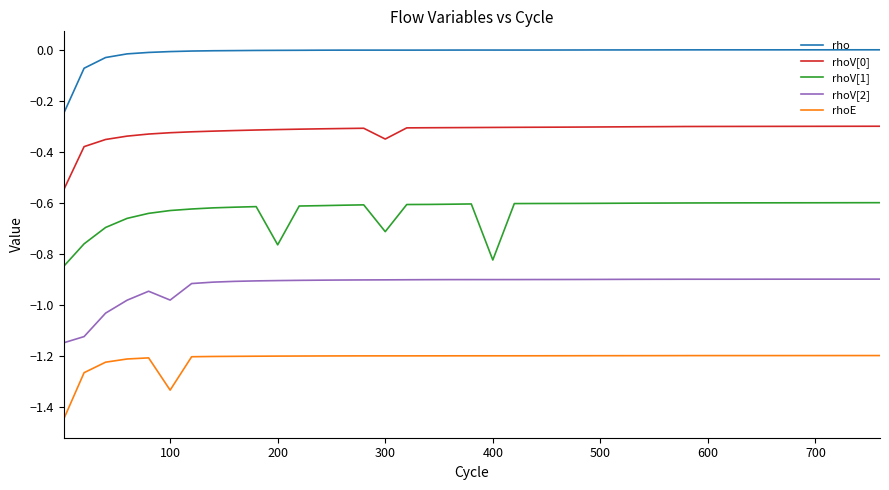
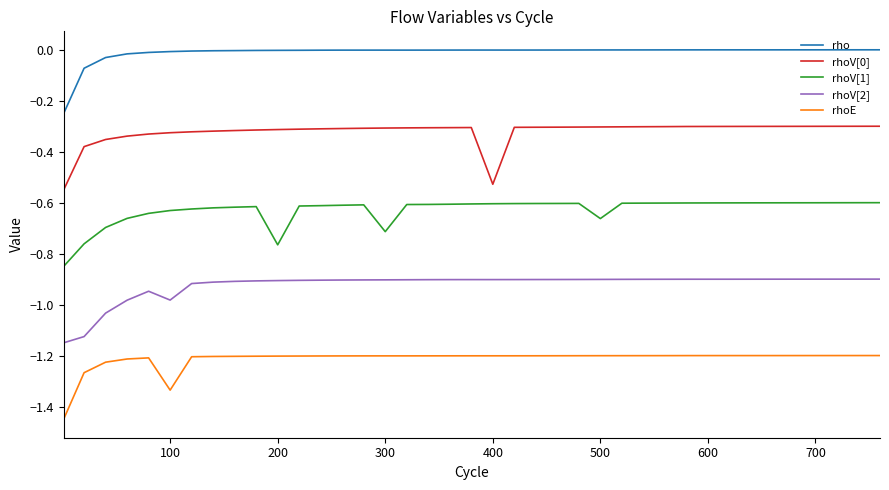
rhoV[0], 300: -0.35 -> -0.31
rhoV[0], 400: -0.30 -> -0.53
rhoV[1], 400: -0.82 -> -0.60
rhoV[1], 500: -0.60 -> -0.66
